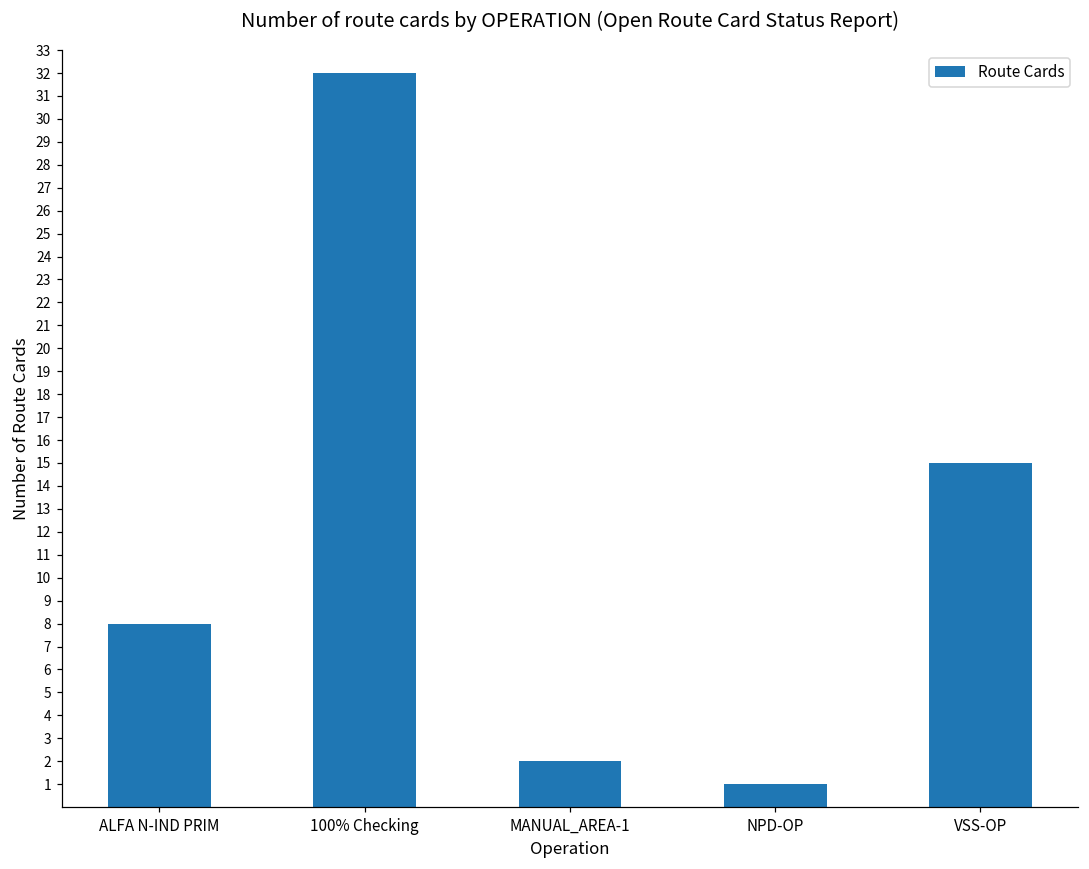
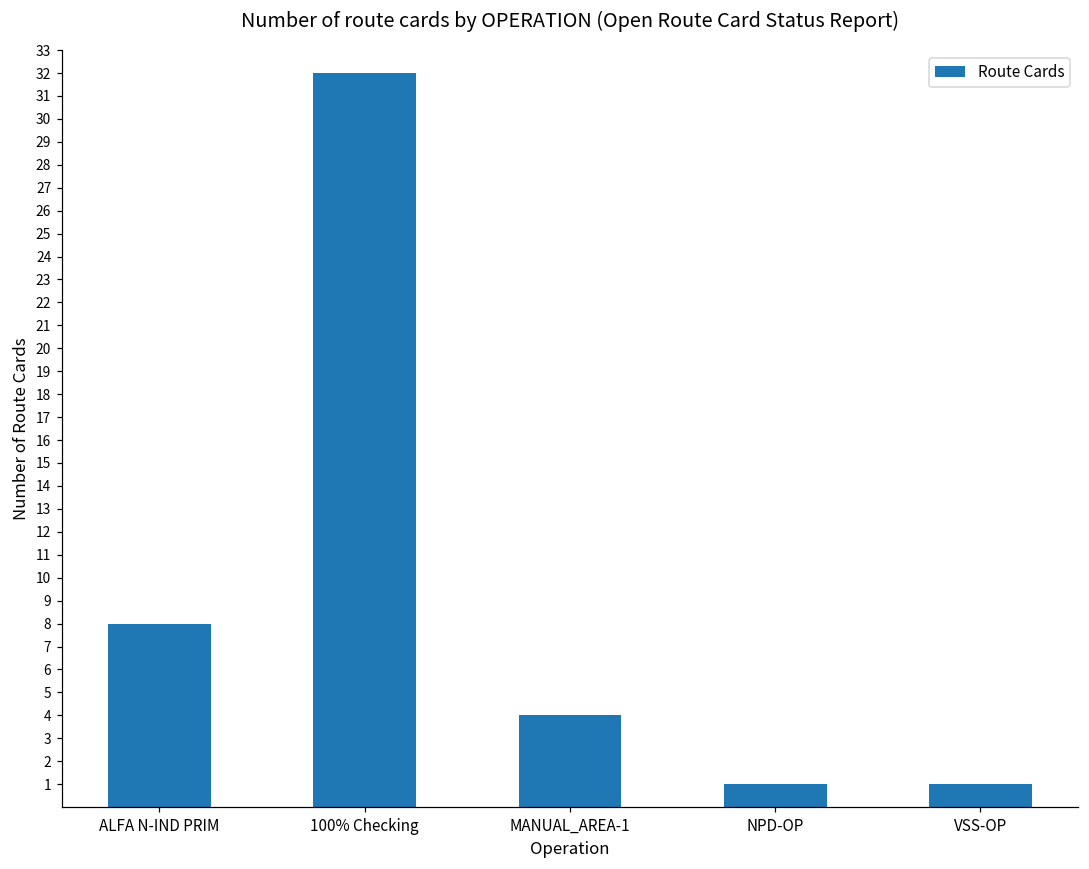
MANUAL_AREA-1: 2 -> 4
VSS-OP: 15 -> 1
